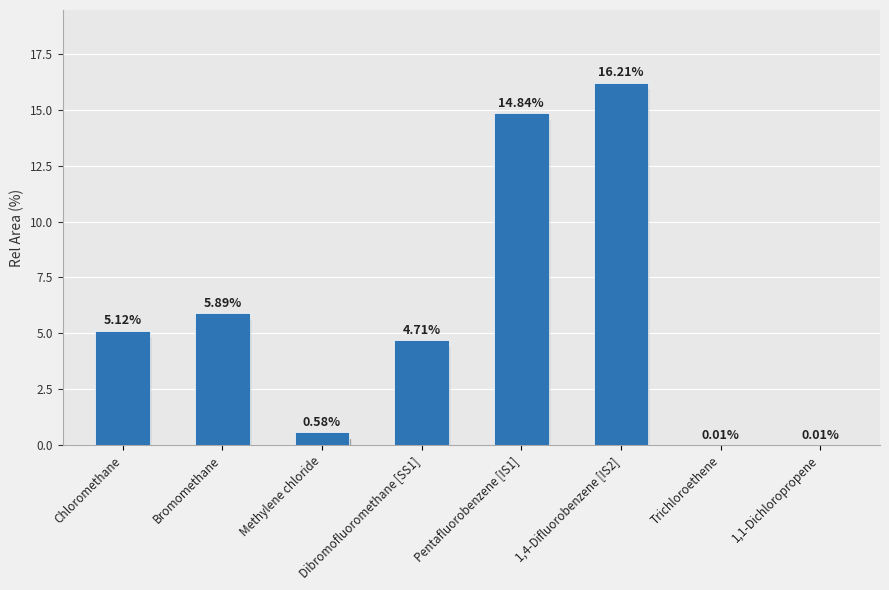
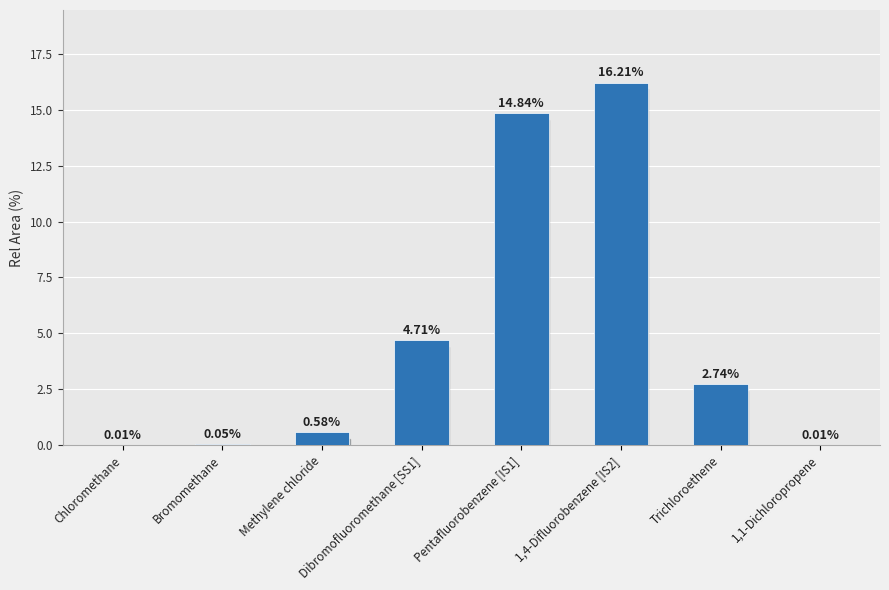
Chloromethane: 5.12% -> 0.01%
Bromomethane: 5.89% -> 0.05%
Trichloroethene: 0.01% -> 2.74%
